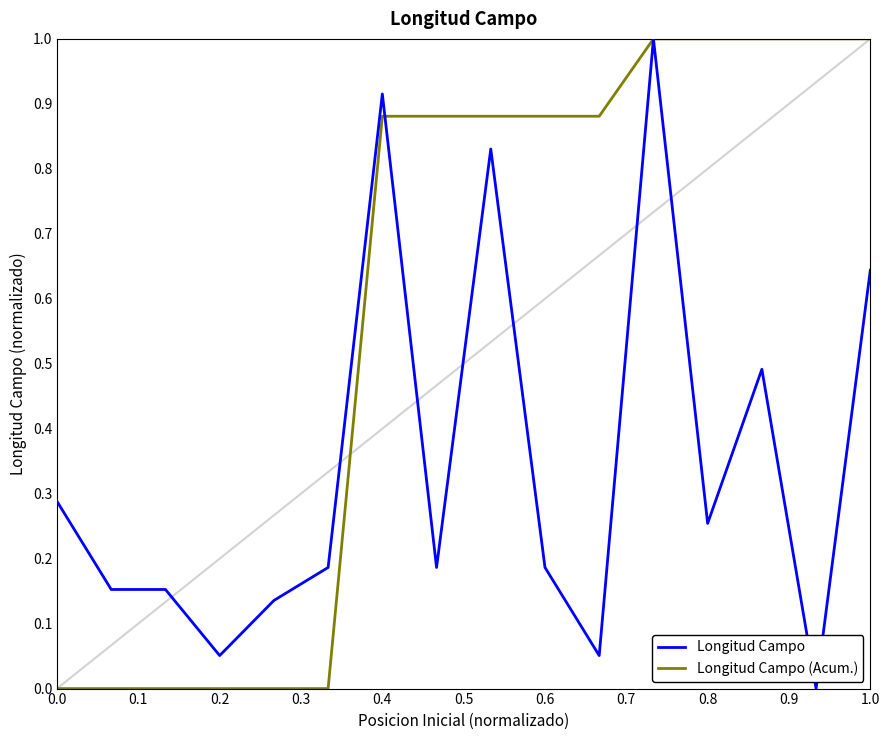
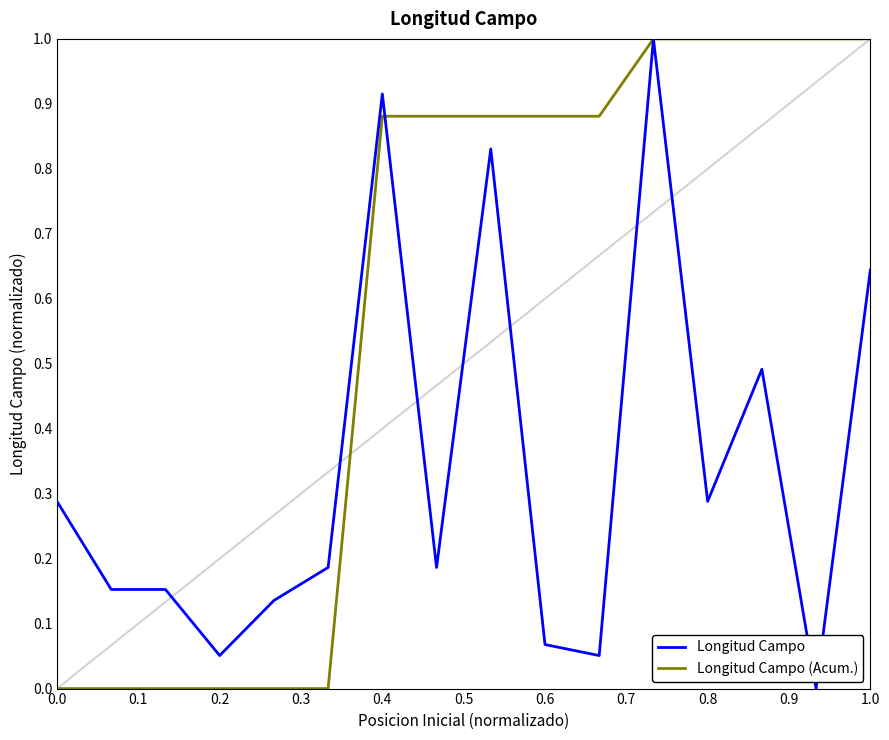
Longitud Campo, 0.6: 0.19 -> 0.07
Longitud Campo, 0.8: 0.25 -> 0.29
